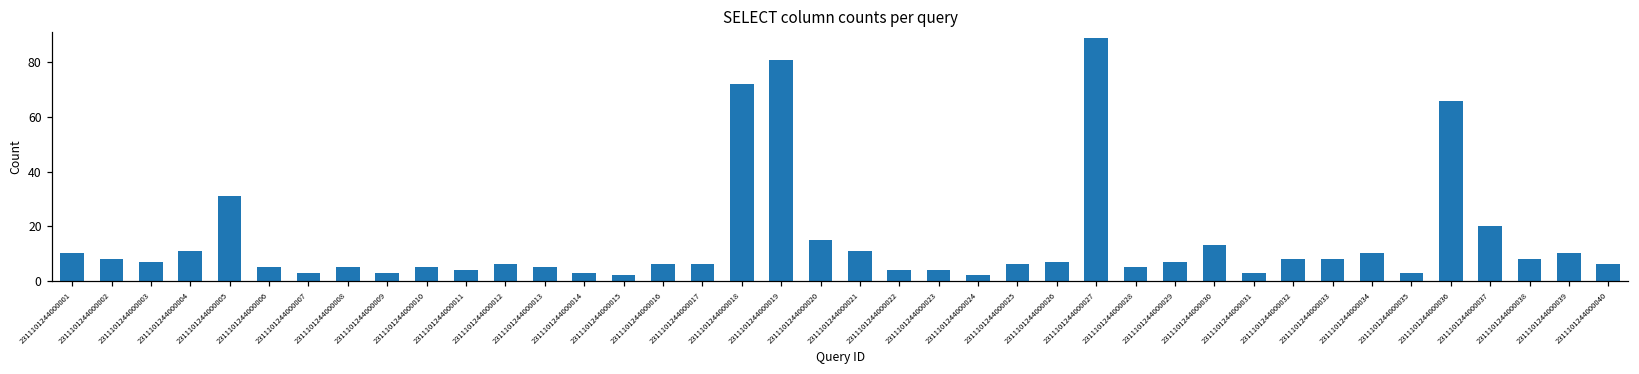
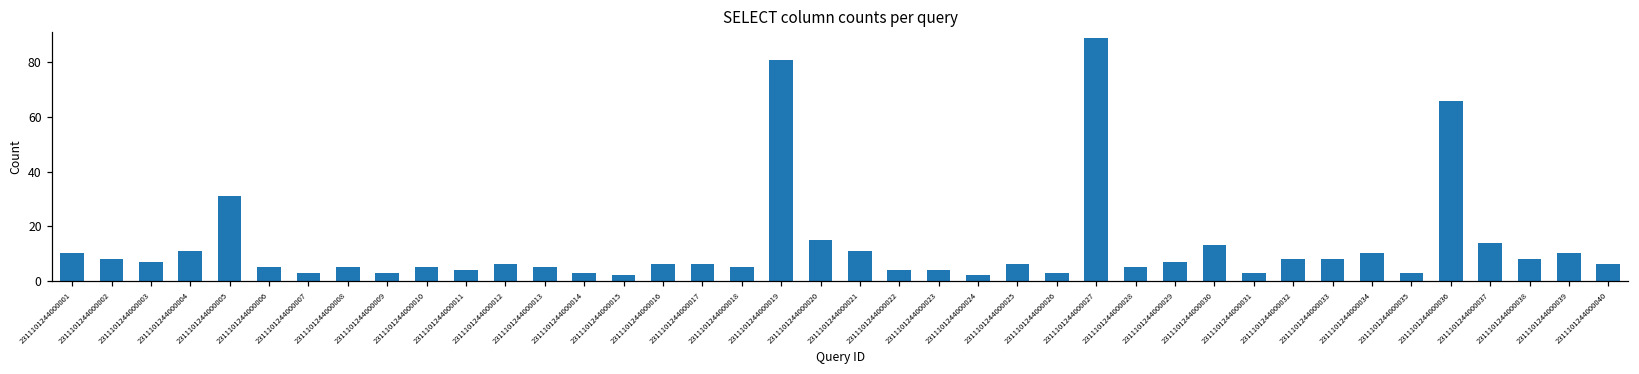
2311101244000018: 72 -> 5
2311101244000026: 7 -> 3
2311101244000037: 20 -> 14
